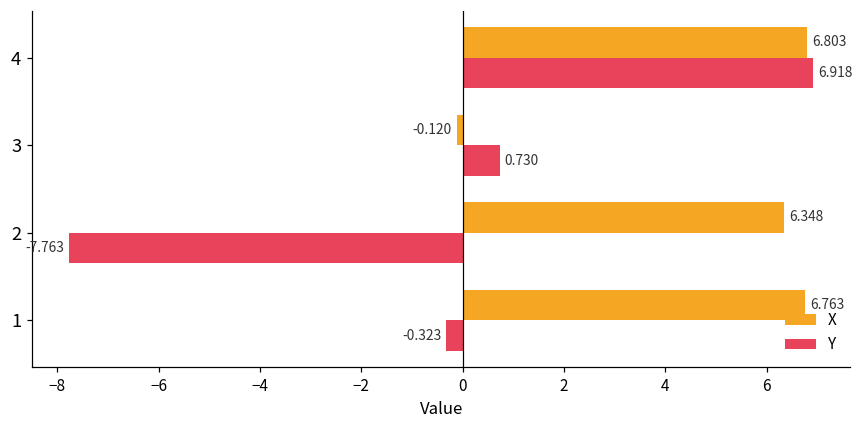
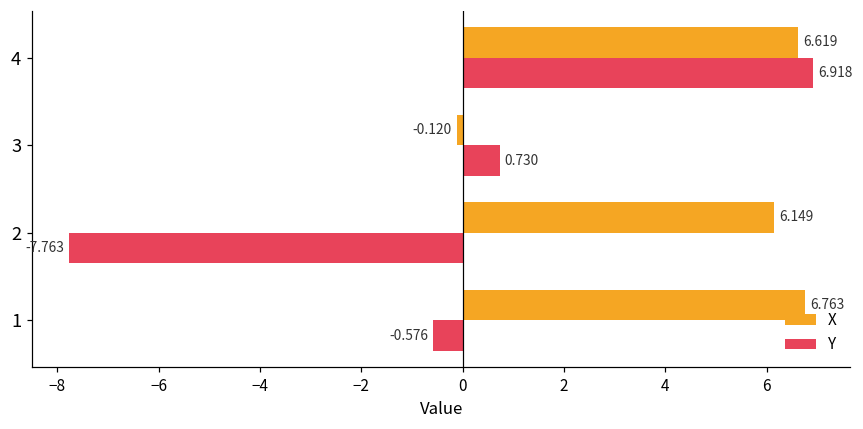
X, 4: 6.803 -> 6.619
X, 2: 6.348 -> 6.149
Y, 1: -0.323 -> -0.576
